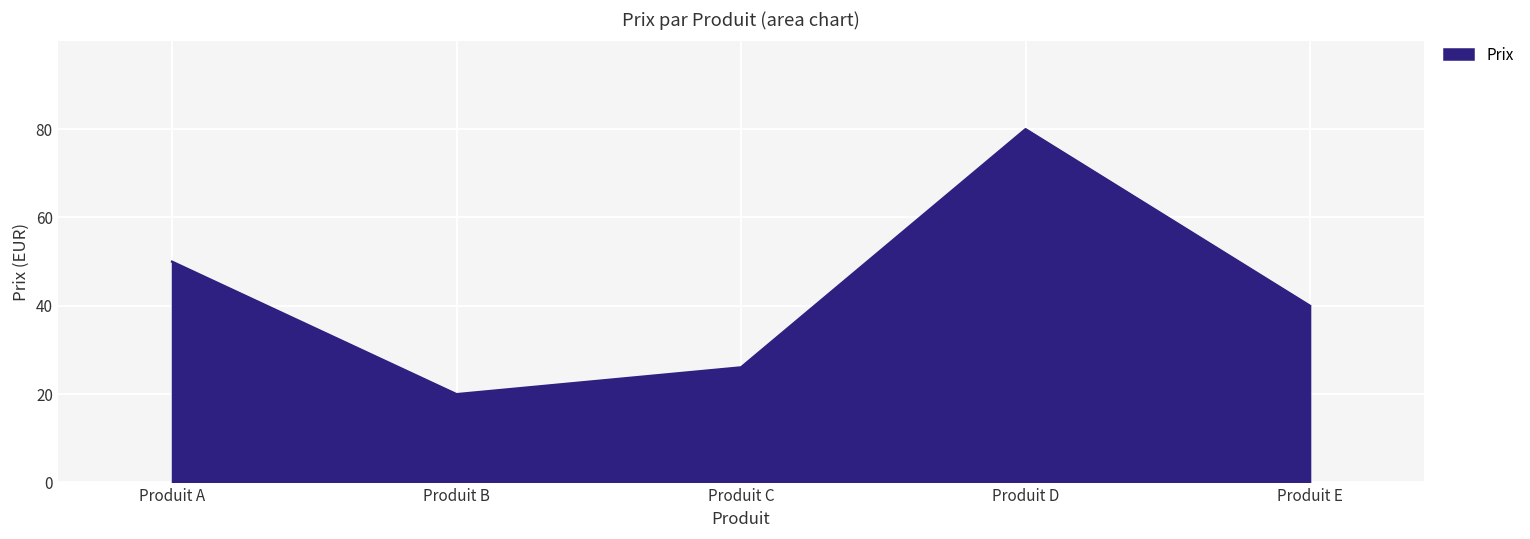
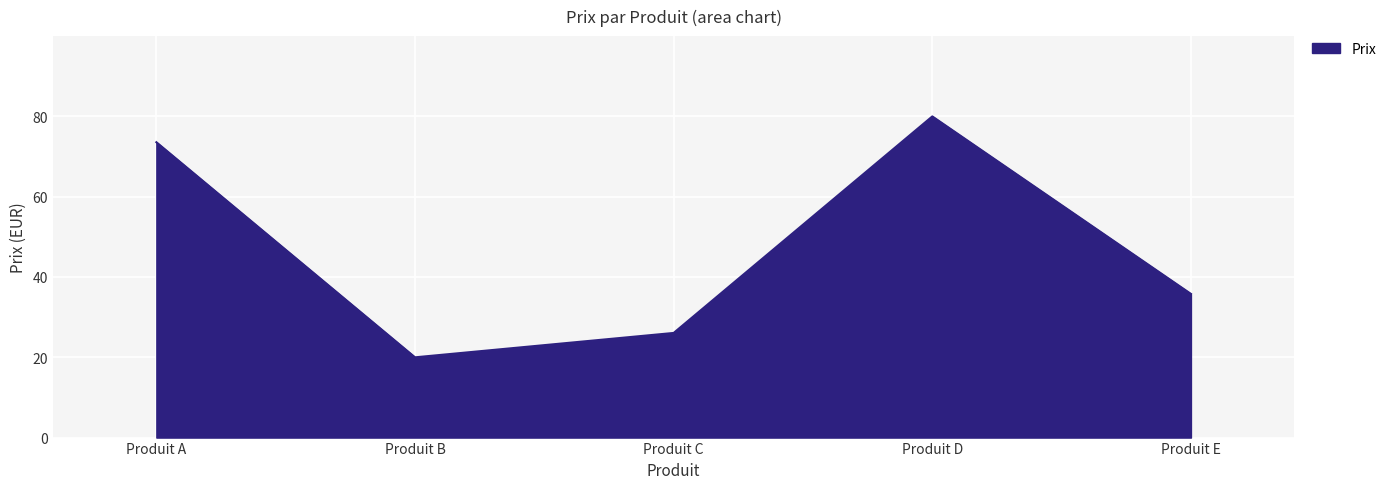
Produit A: 50 -> 74
Produit E: 40 -> 36
